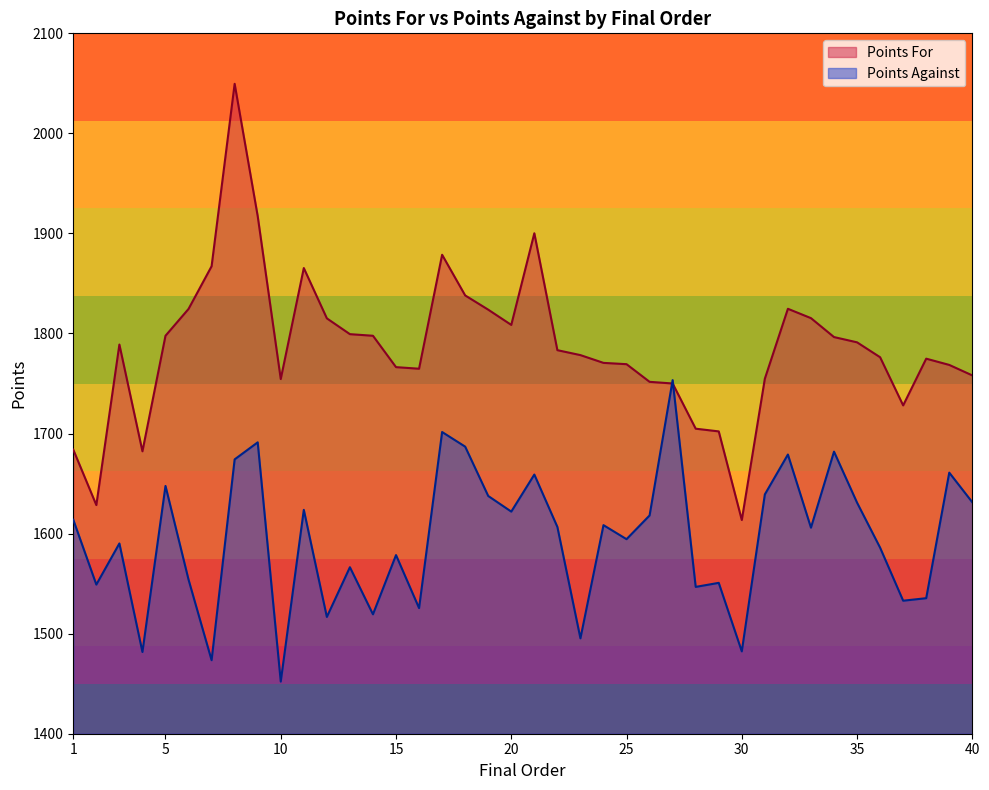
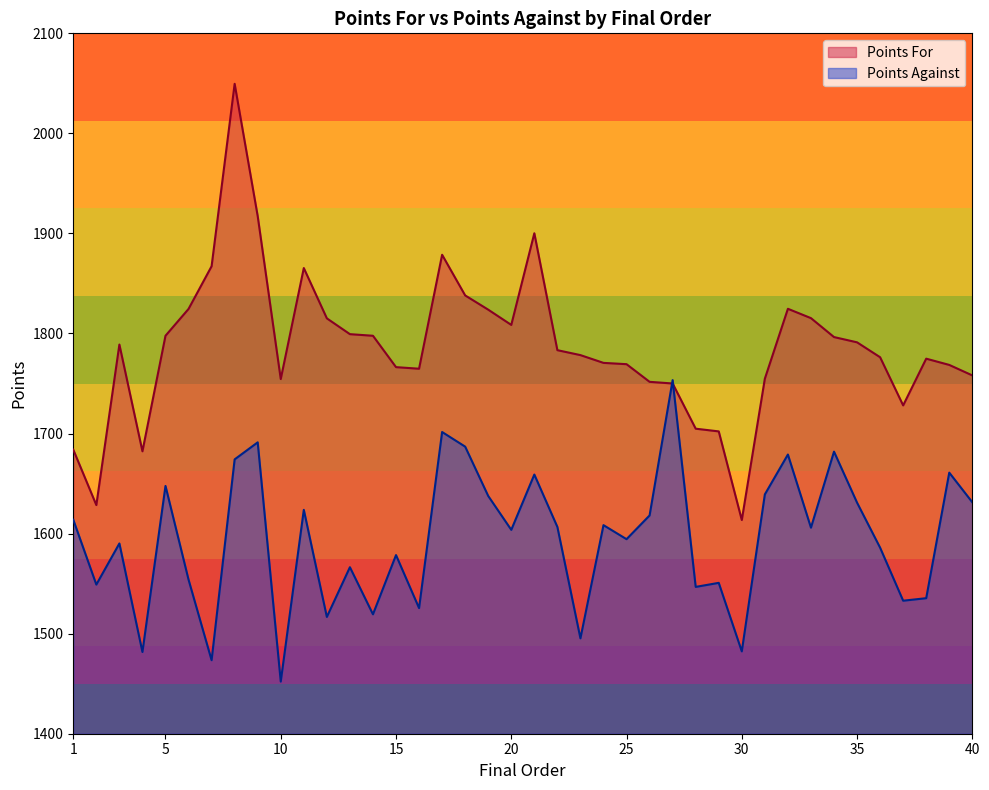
Points Against, 20: 1622 -> 1604
